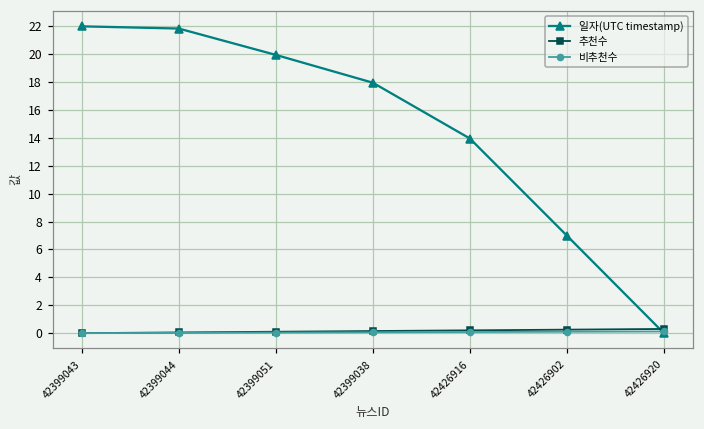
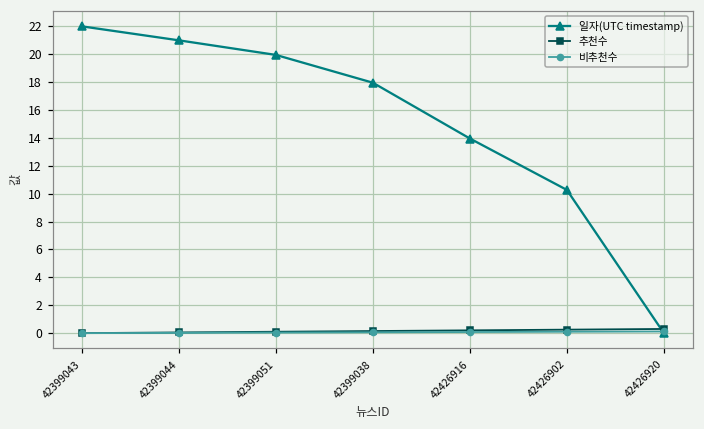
일자(UTC timestamp), 42399044: 21.8 -> 21.0
일자(UTC timestamp), 42426902: 7.0 -> 10.3
